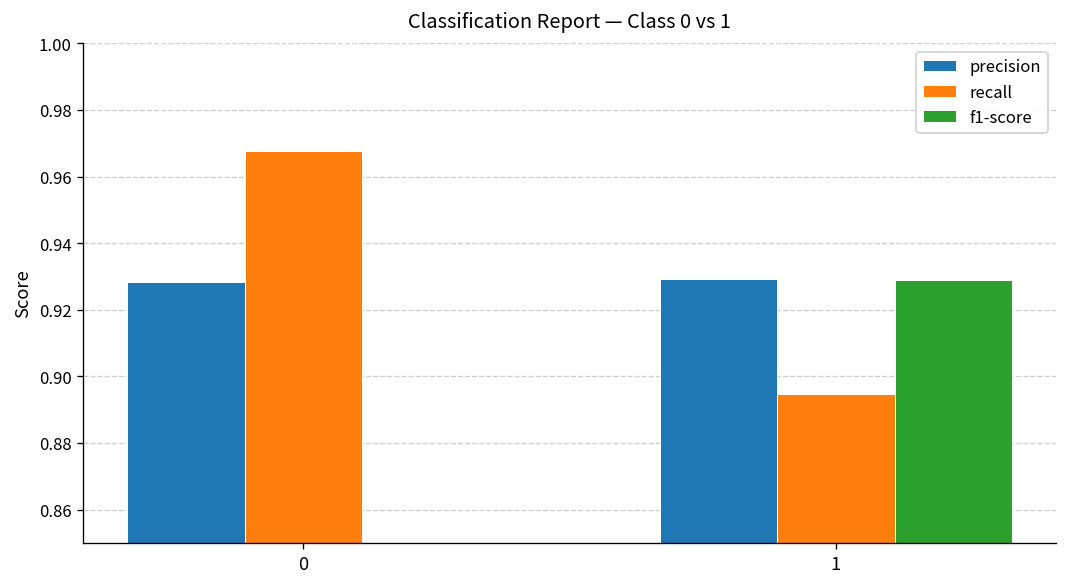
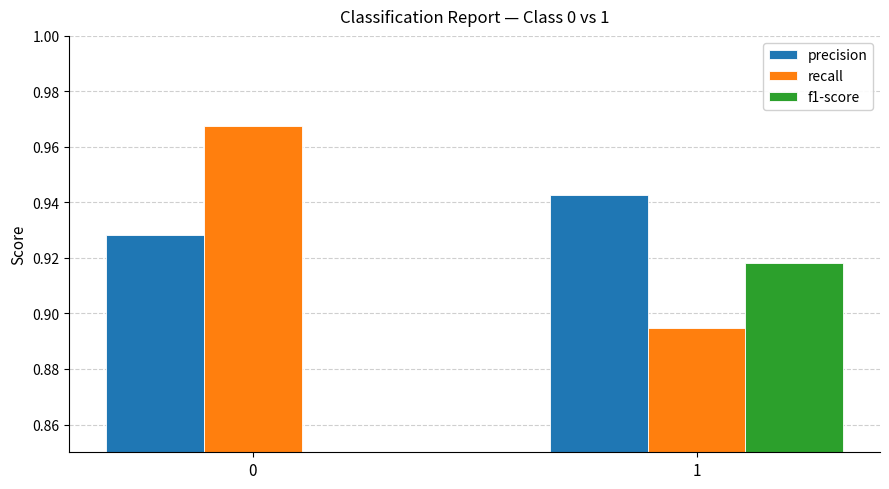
precision, 1: 0.929 -> 0.943
f1-score, 1: 0.929 -> 0.918
